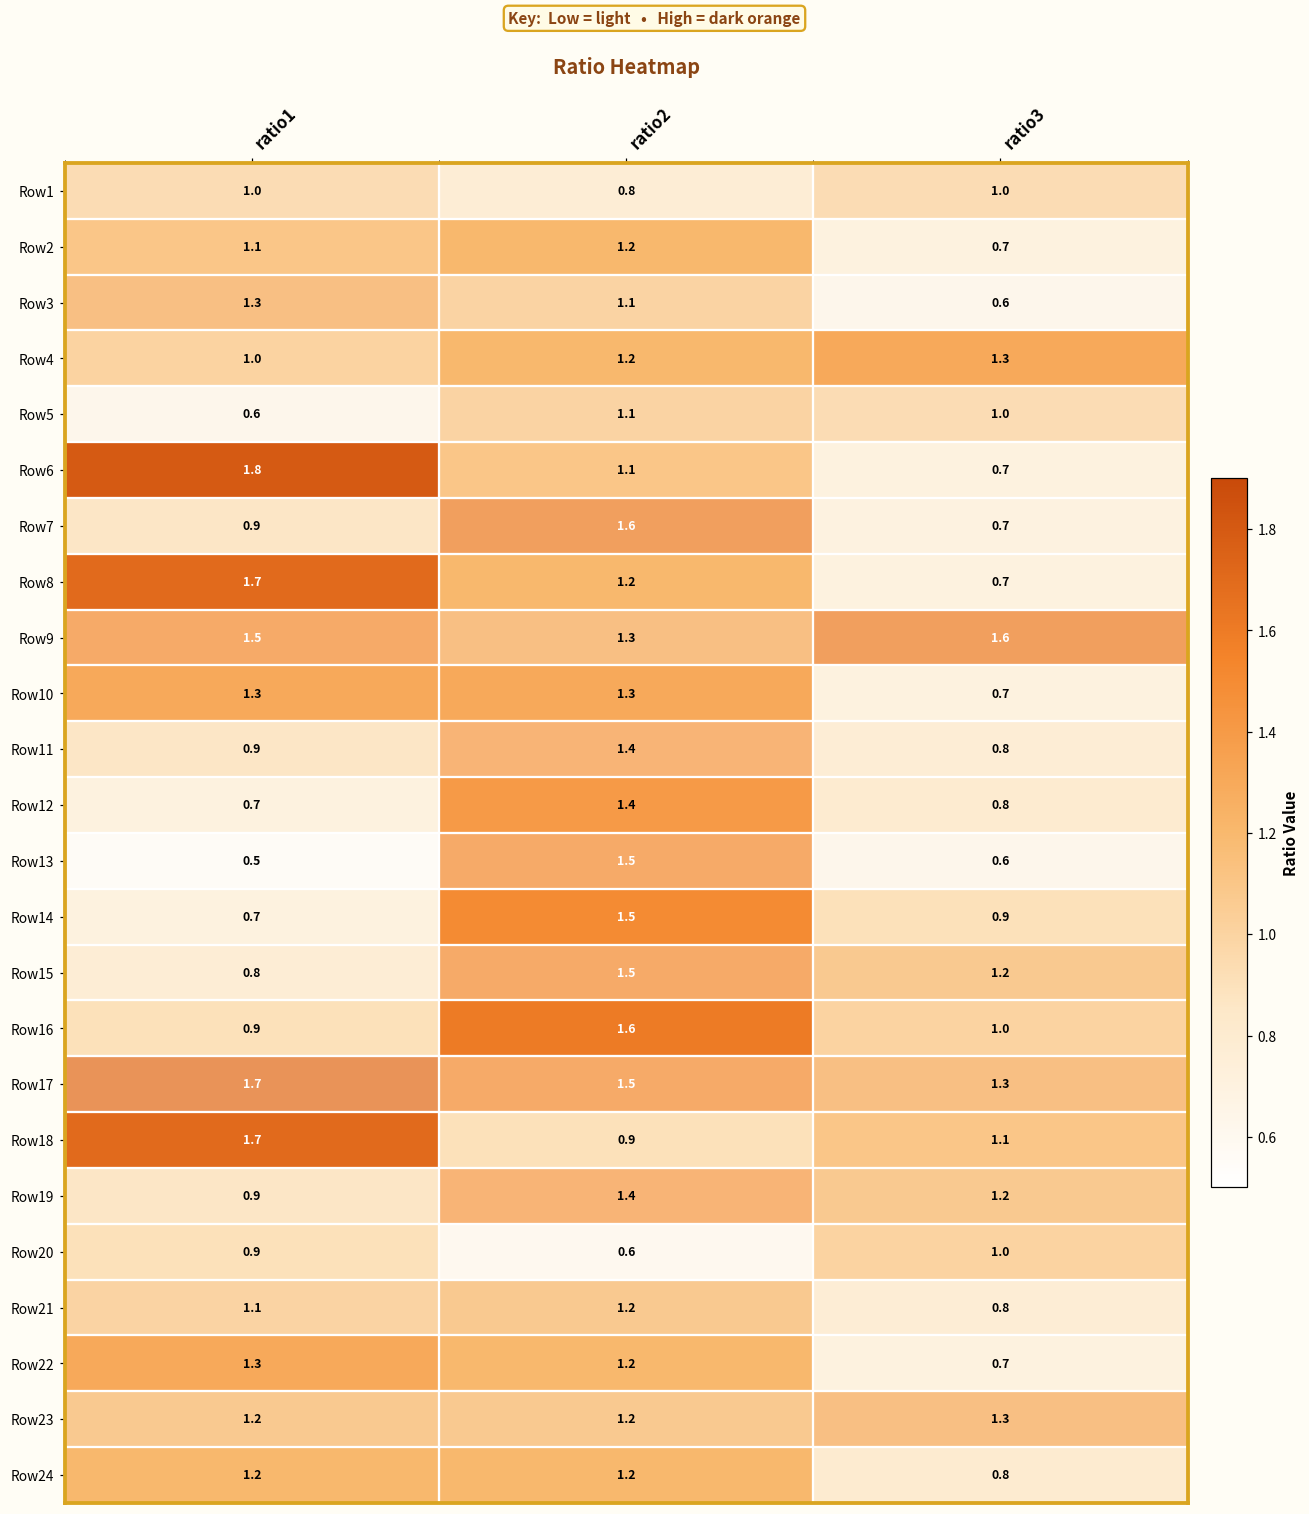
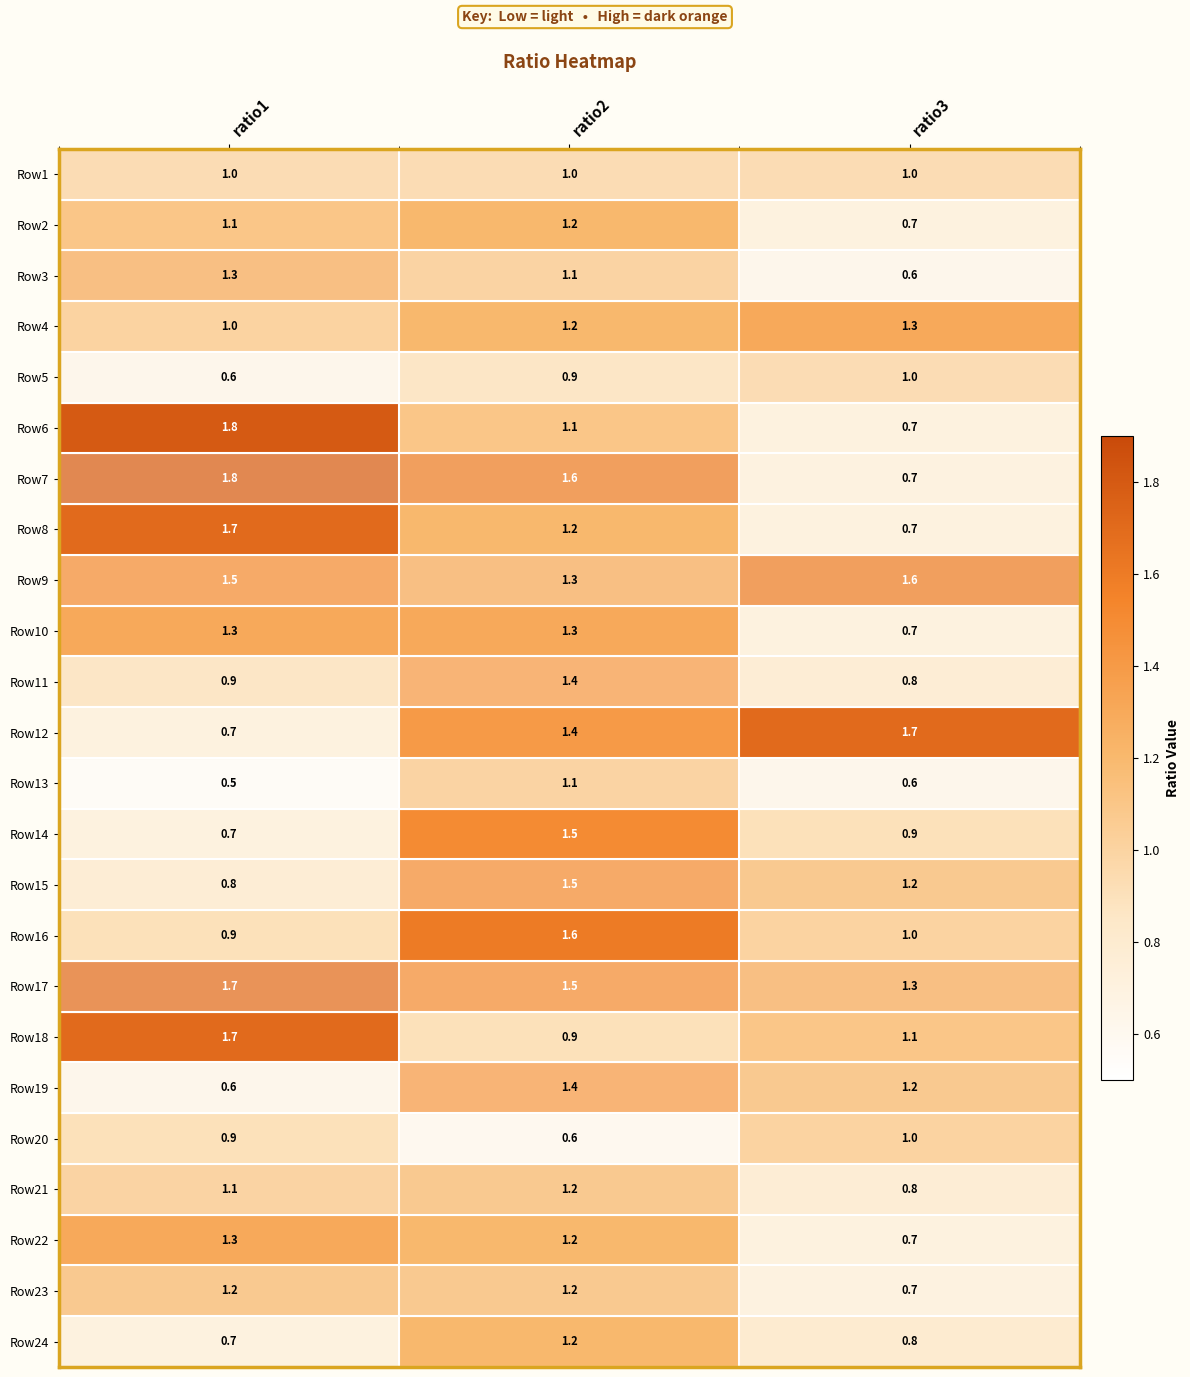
Row1, ratio2: 0.8 -> 1.0
Row5, ratio2: 1.1 -> 0.9
Row7, ratio1: 0.9 -> 1.8
Row12, ratio3: 0.8 -> 1.7
Row13, ratio2: 1.5 -> 1.1
Row19, ratio1: 0.9 -> 0.6
Row23, ratio3: 1.3 -> 0.7
Row24, ratio1: 1.2 -> 0.7
